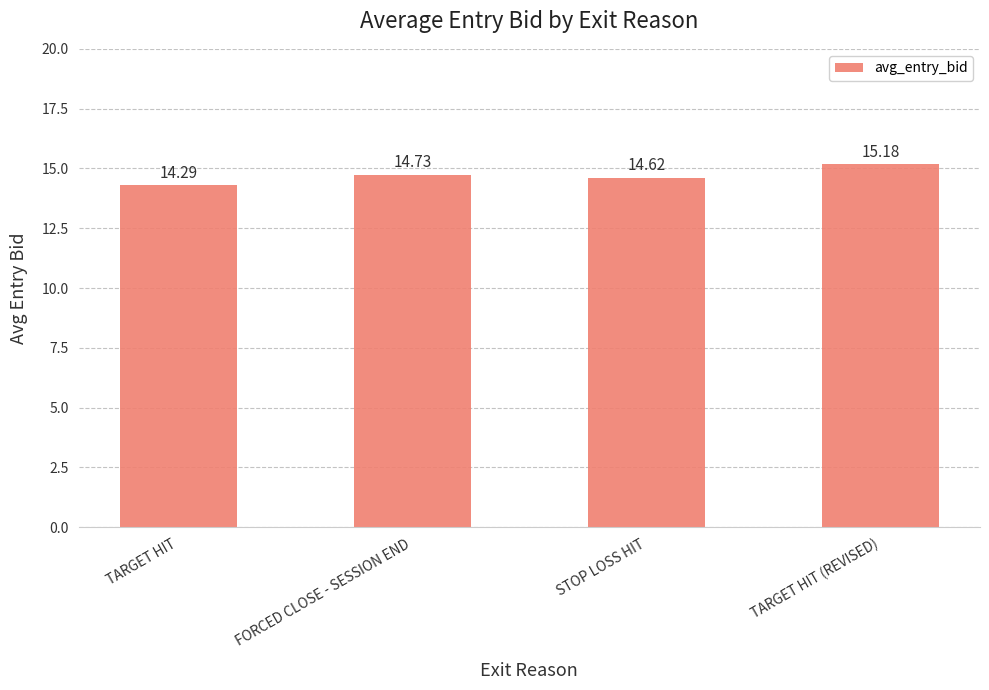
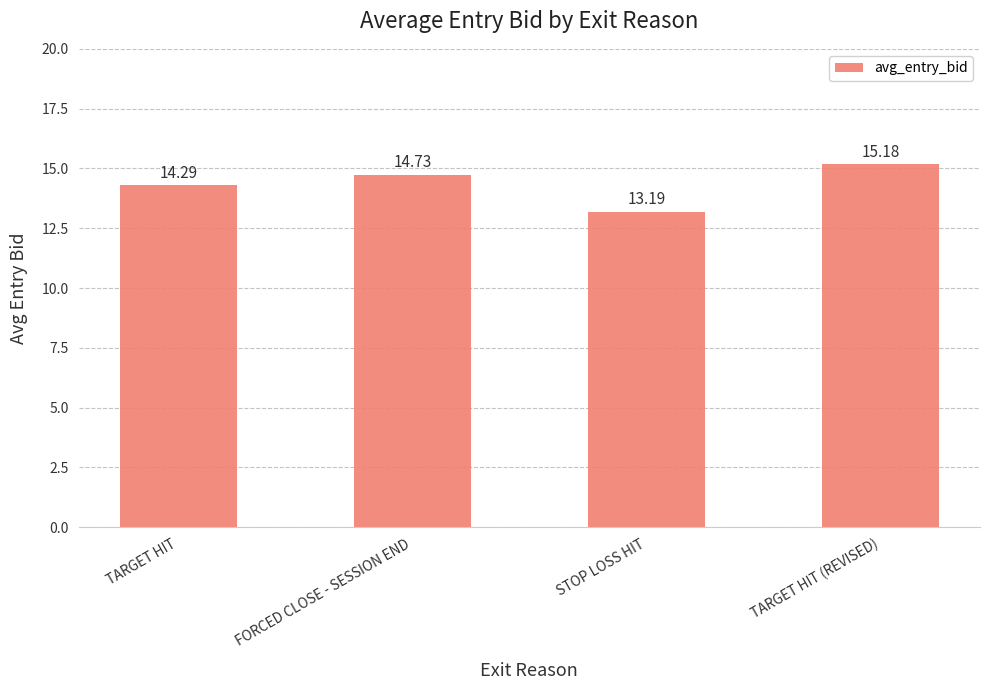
STOP LOSS HIT: 14.62 -> 13.19
